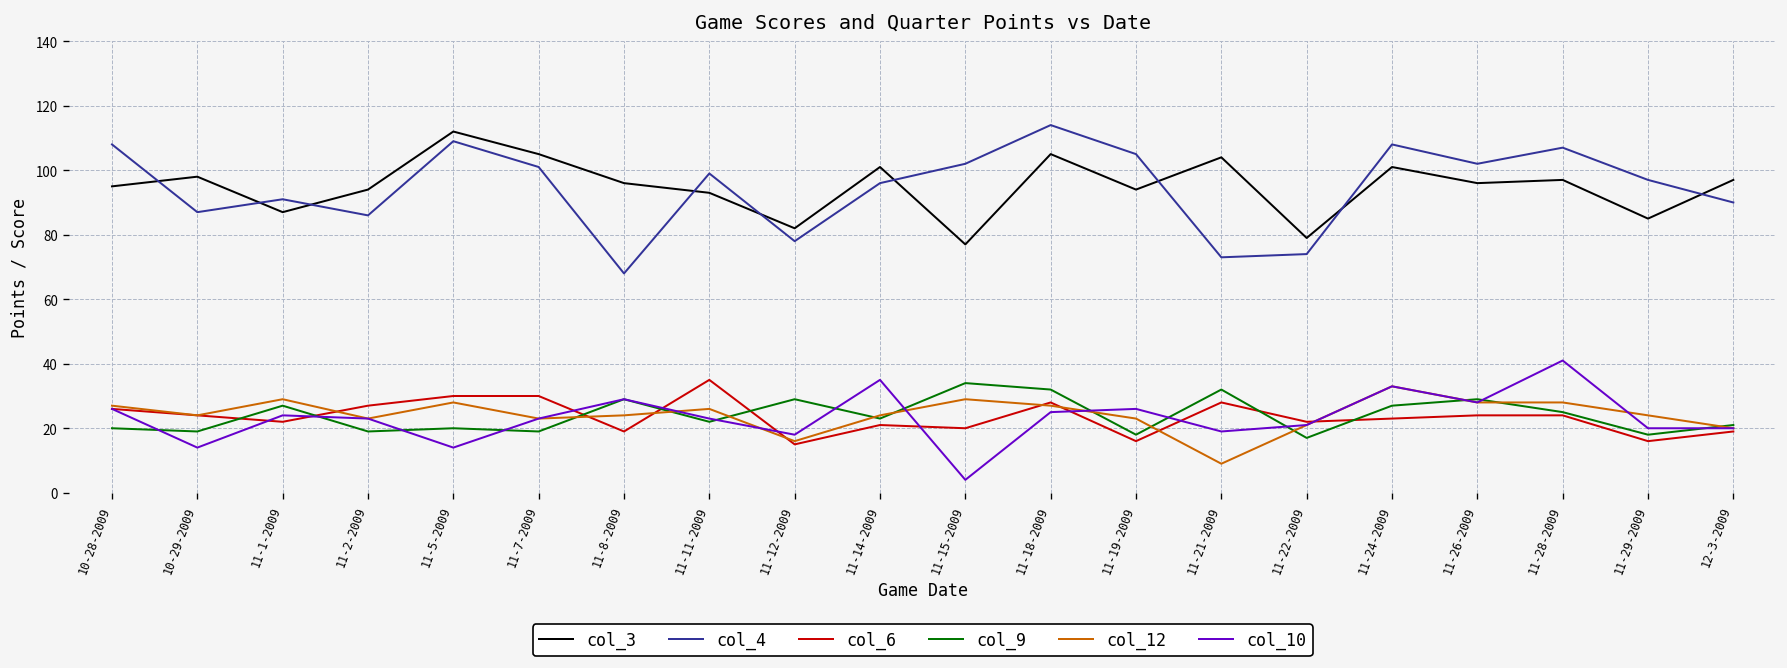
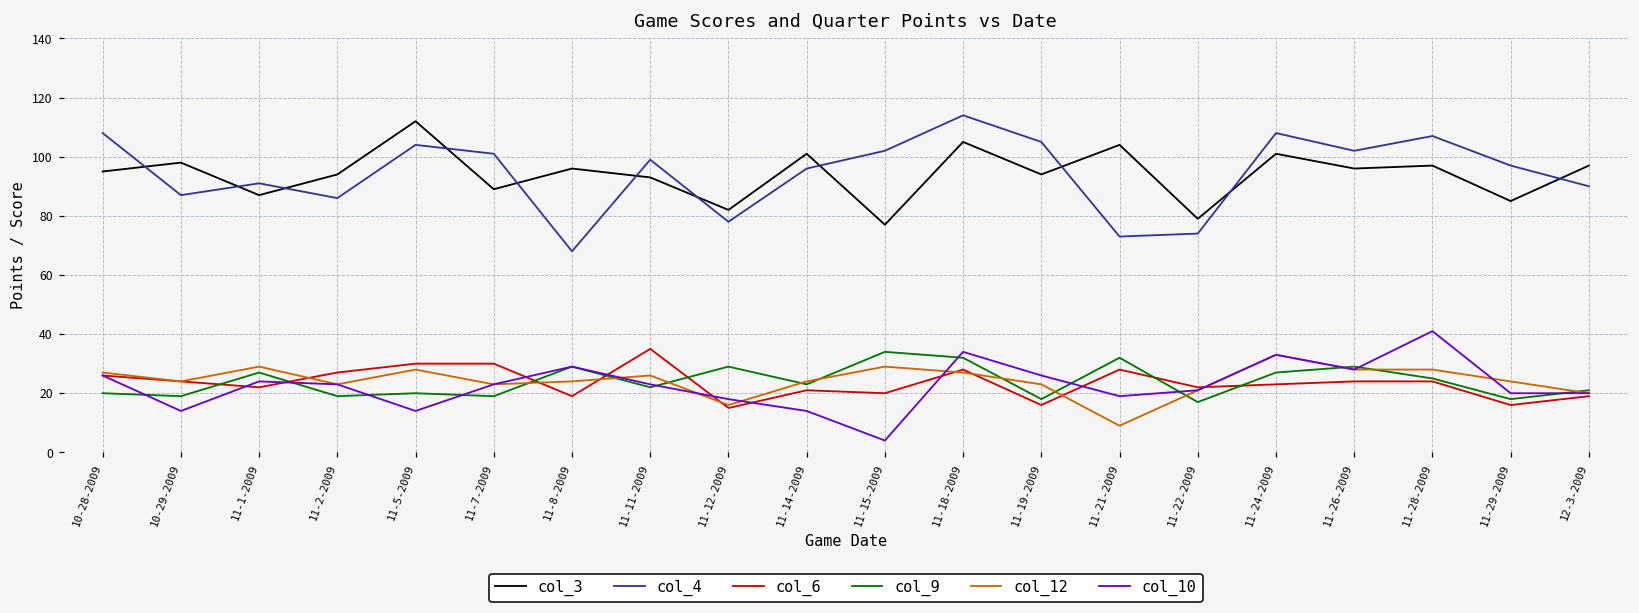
col_4, 11-5-2009: 109 -> 104
col_3, 11-7-2009: 105 -> 89
col_10, 11-14-2009: 35 -> 14
col_10, 11-18-2009: 25 -> 34
